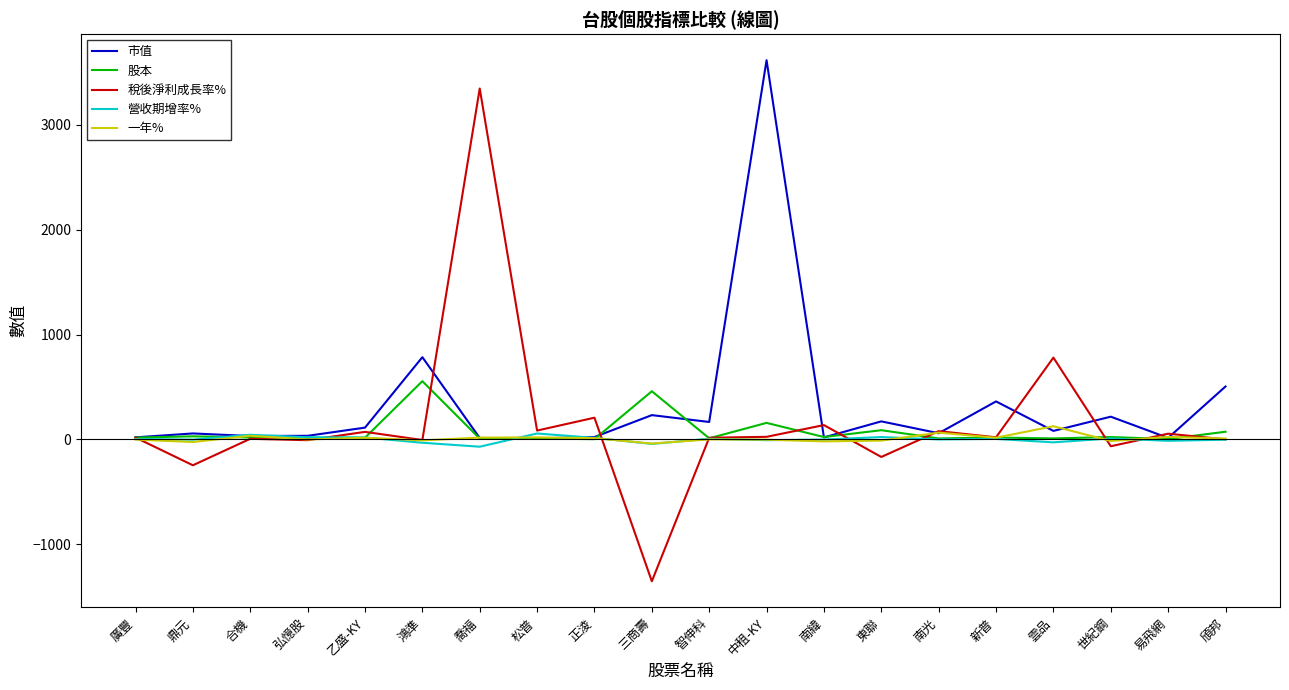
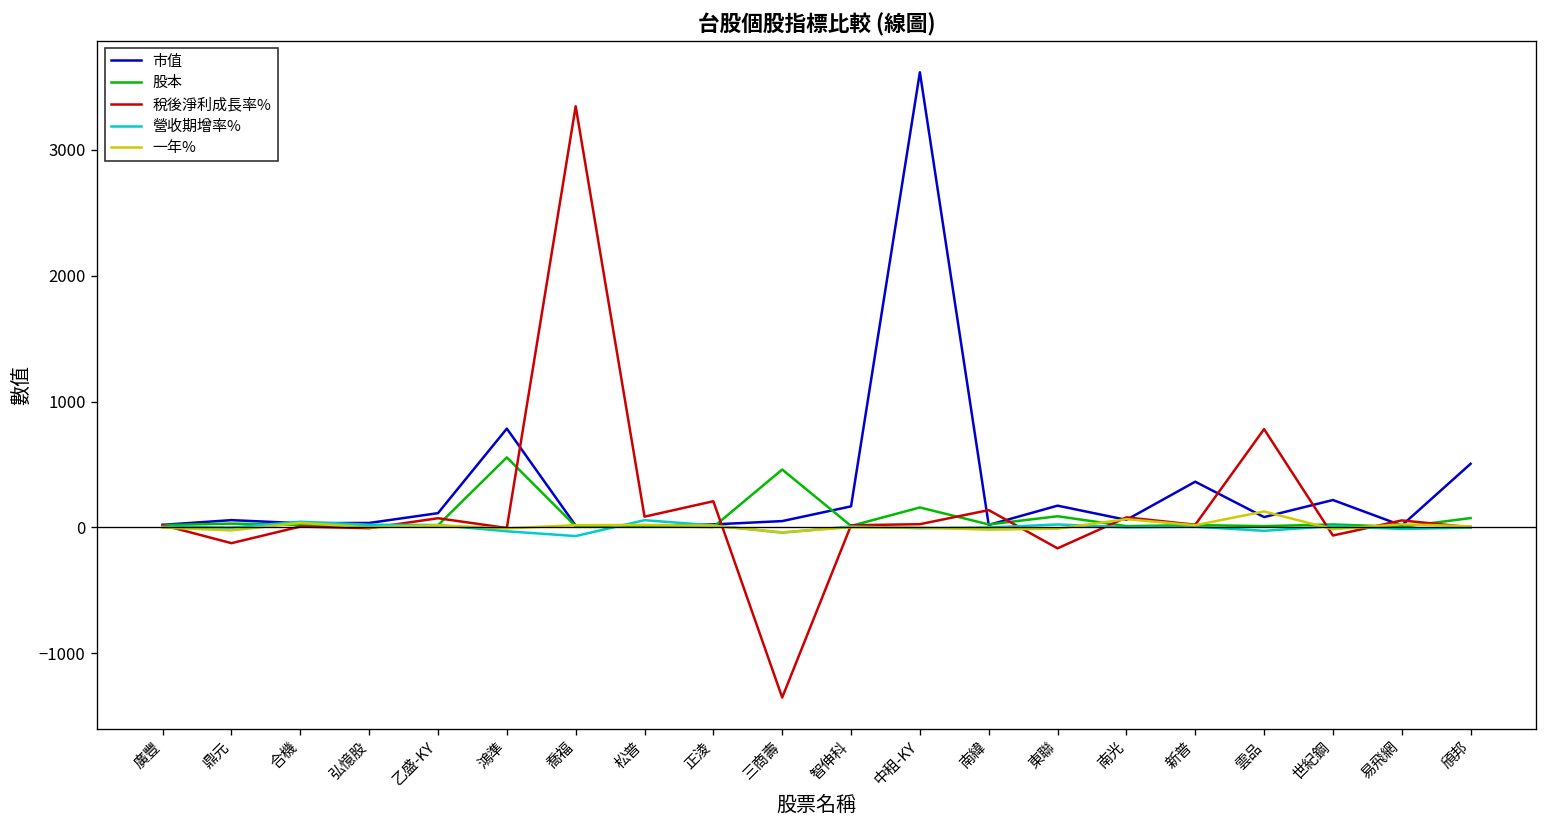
稅後淨利成長率%, 鼎元: -250 -> -130
市值, 三商壽: 230 -> 50
